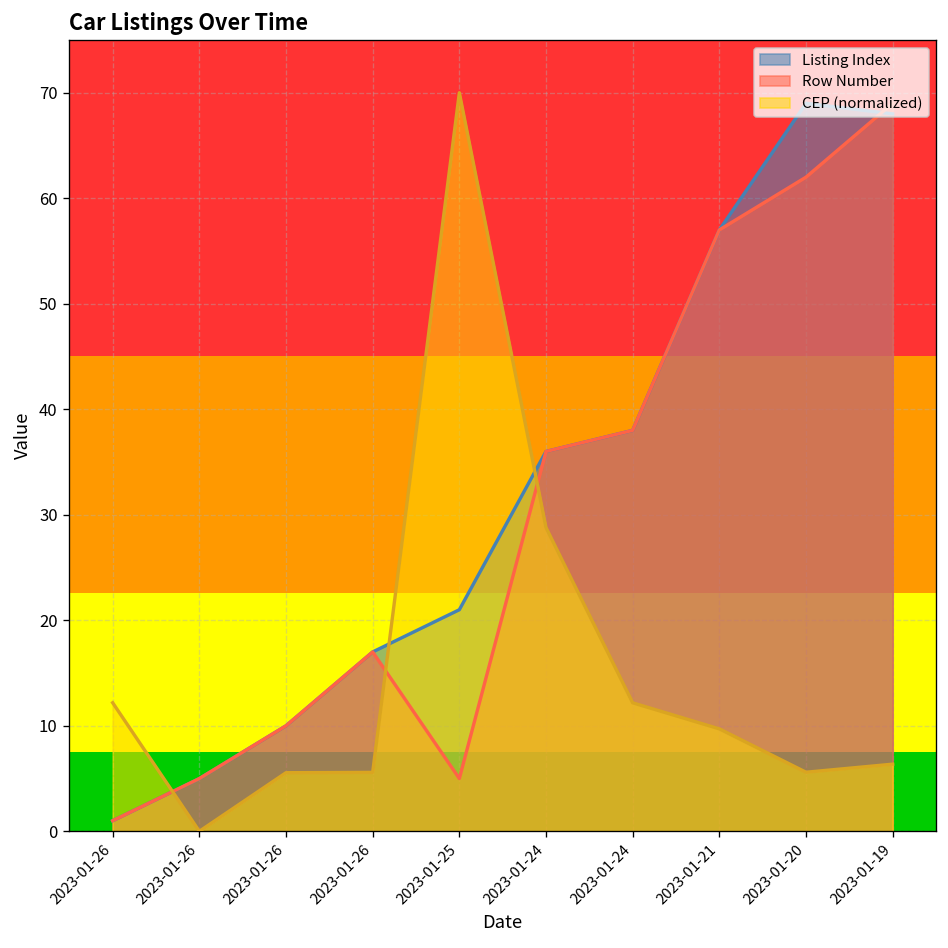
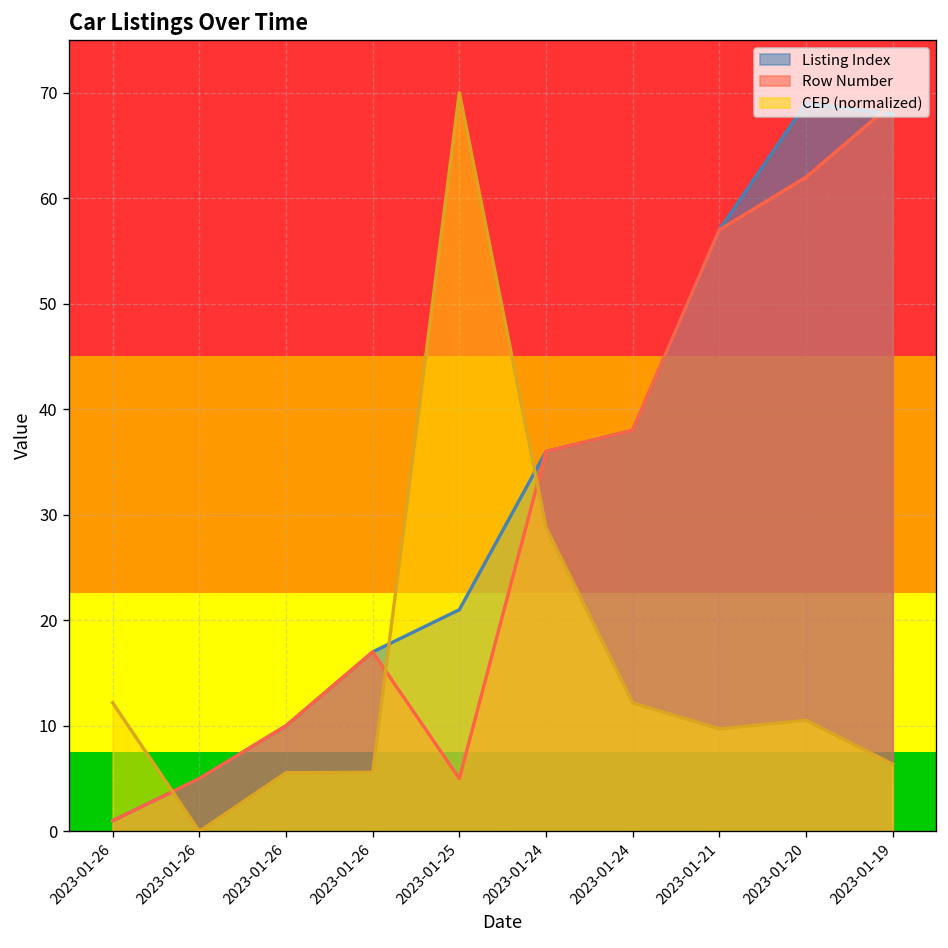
CEP (normalized), 2023-01-20: 6 -> 11
